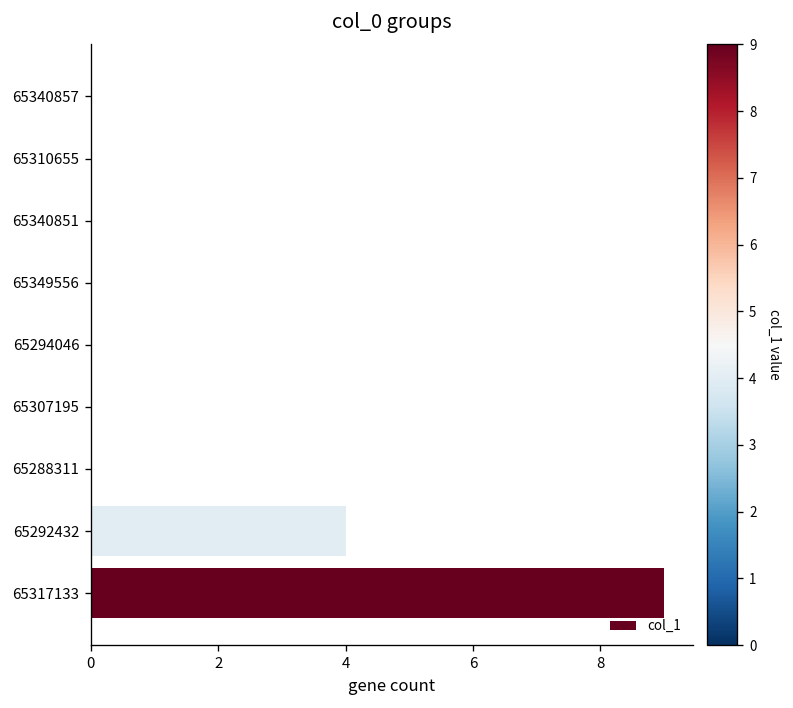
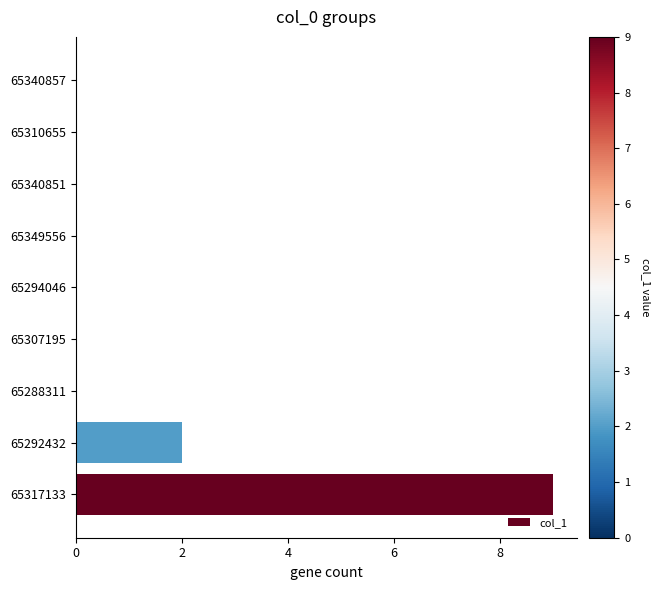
65292432: 4 -> 2
